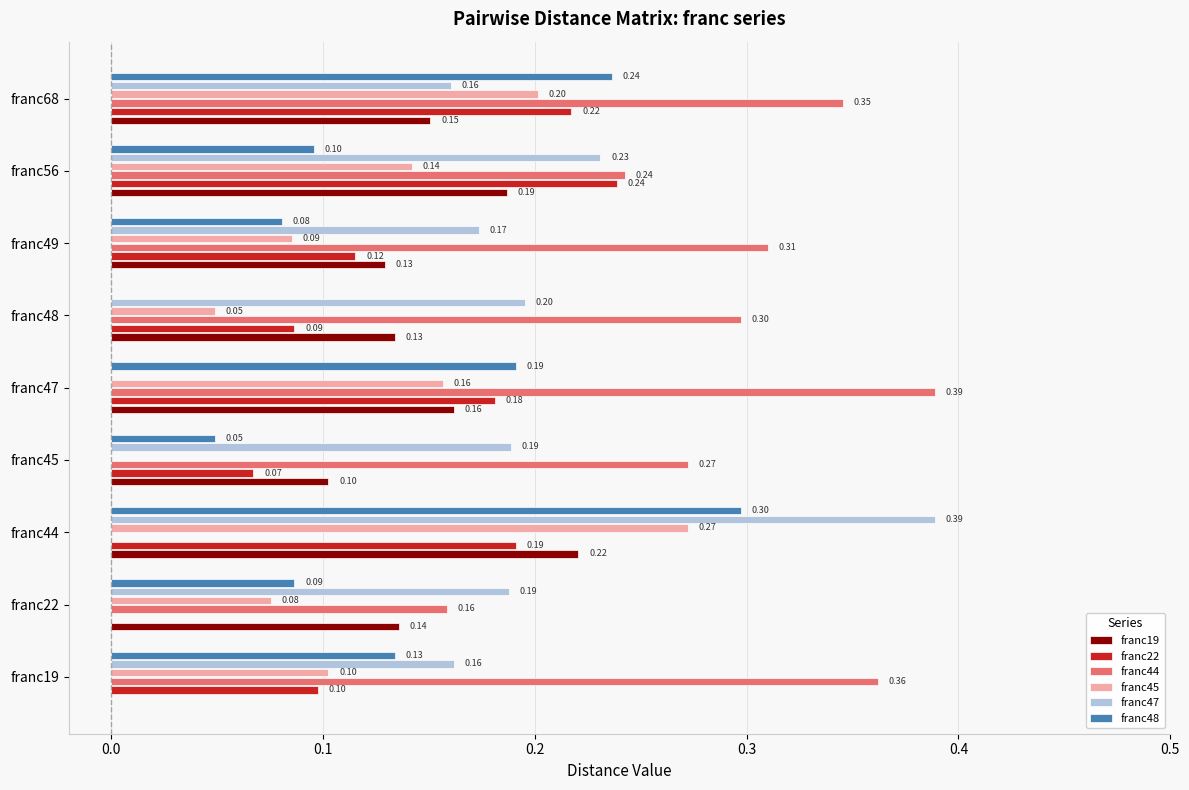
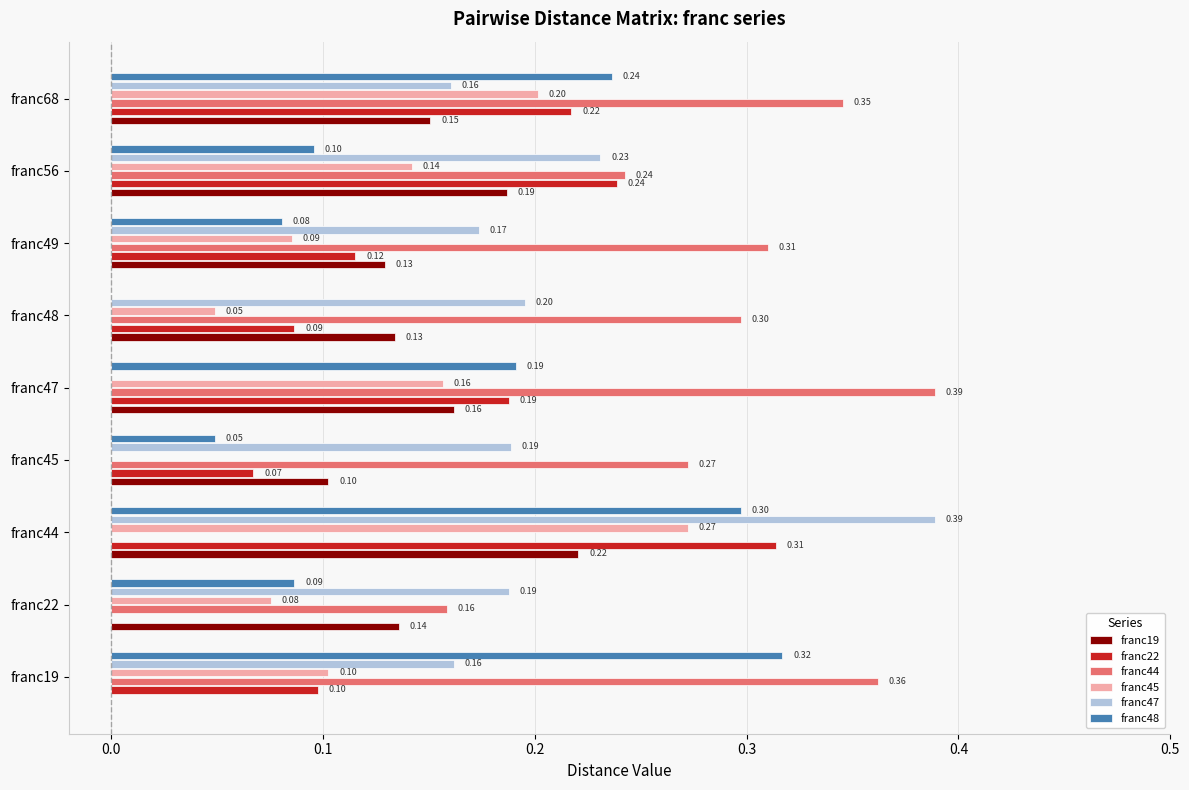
franc22, franc47: 0.18 -> 0.19
franc22, franc44: 0.19 -> 0.31
franc48, franc19: 0.13 -> 0.32
